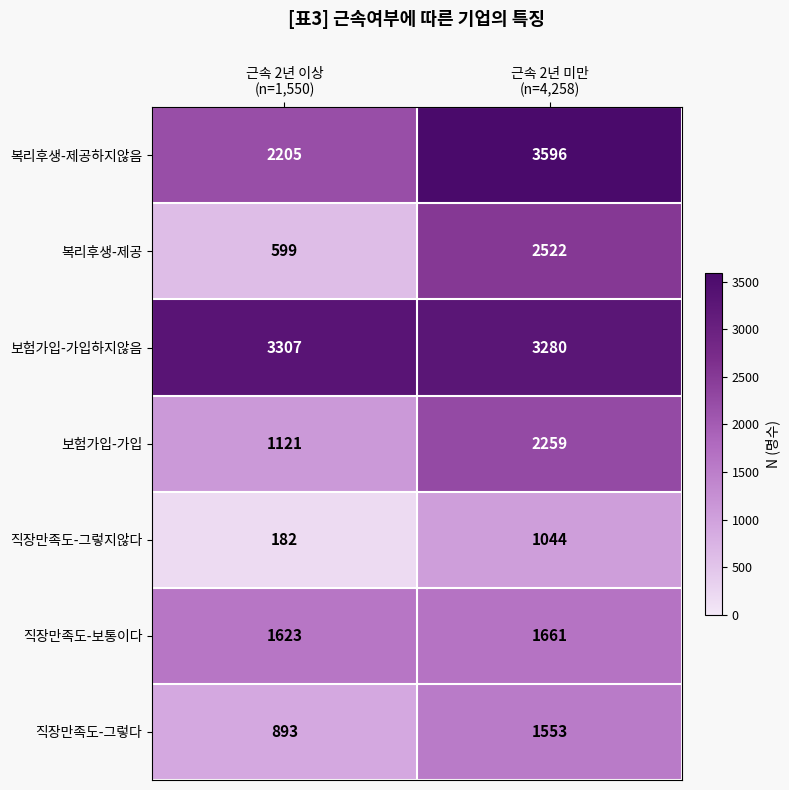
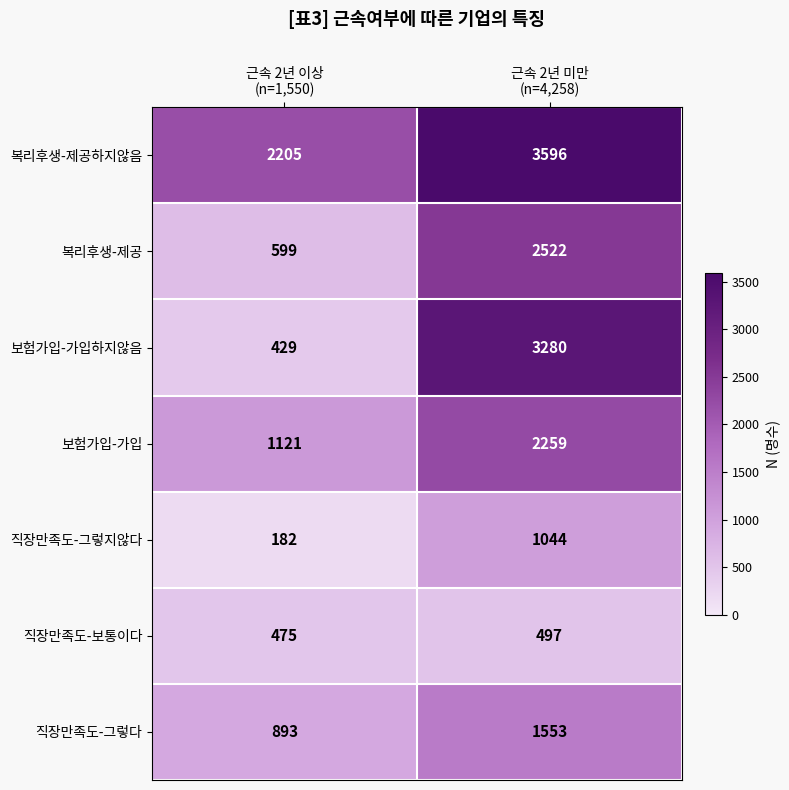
보험가입-가입하지않음, 근속 2년 이상 (n=1,550): 3307 -> 429
직장만족도-보통이다, 근속 2년 이상 (n=1,550): 1623 -> 475
직장만족도-보통이다, 근속 2년 미만 (n=4,258): 1661 -> 497
